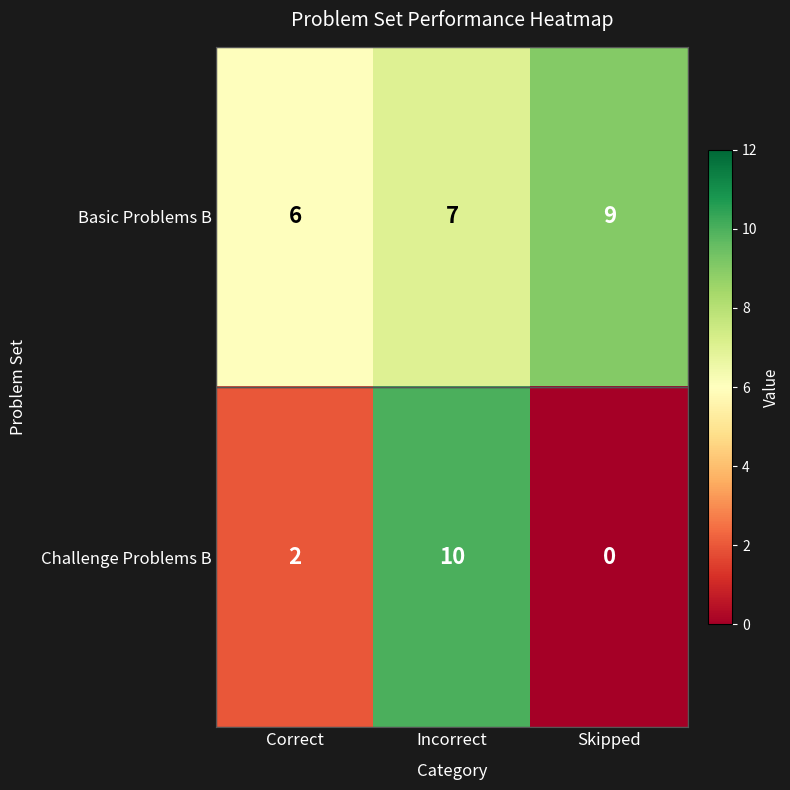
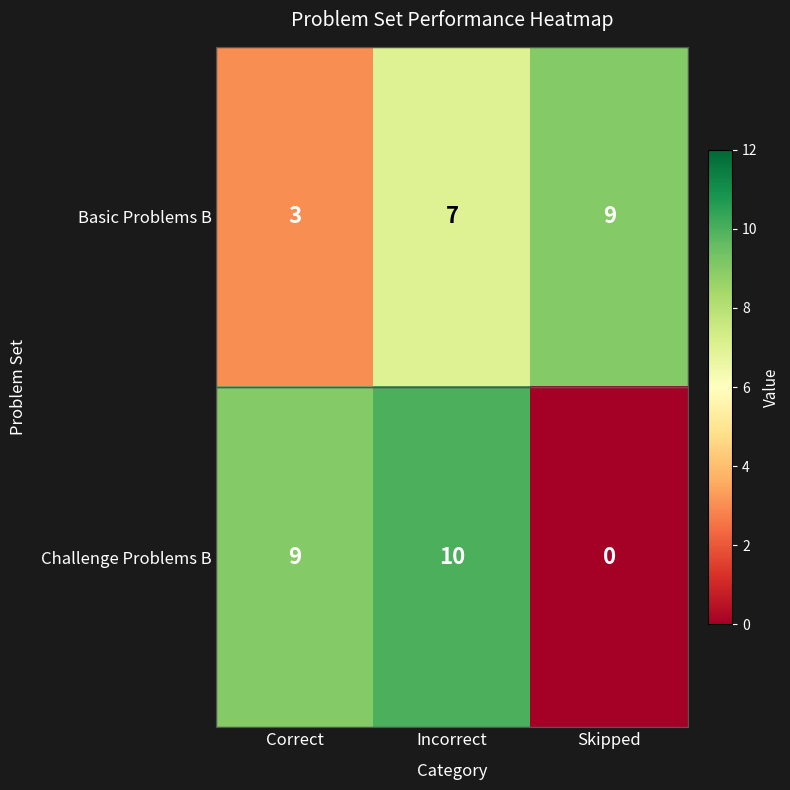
Basic Problems B, Correct: 6 -> 3
Challenge Problems B, Correct: 2 -> 9
